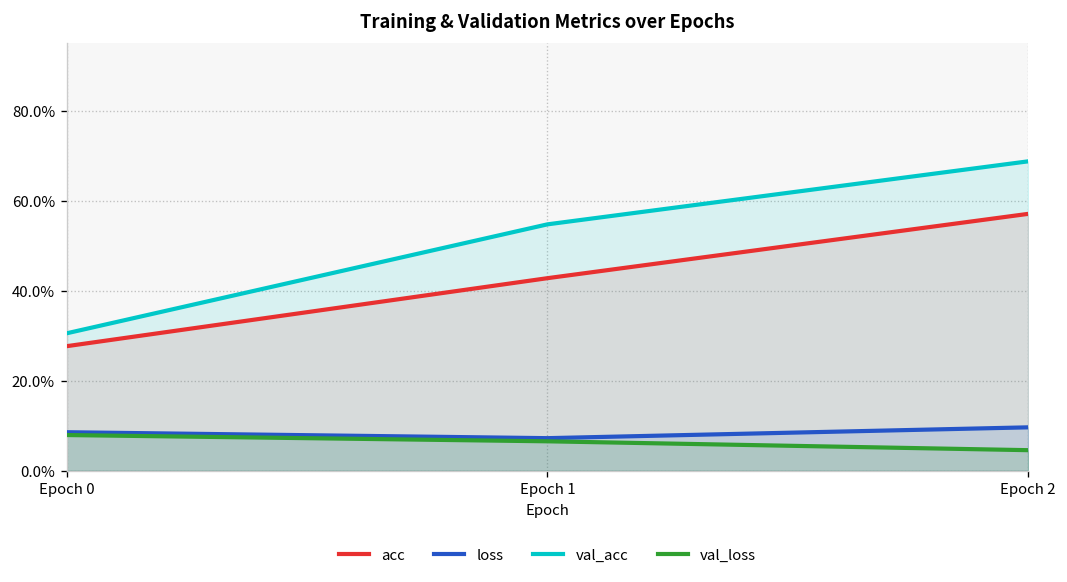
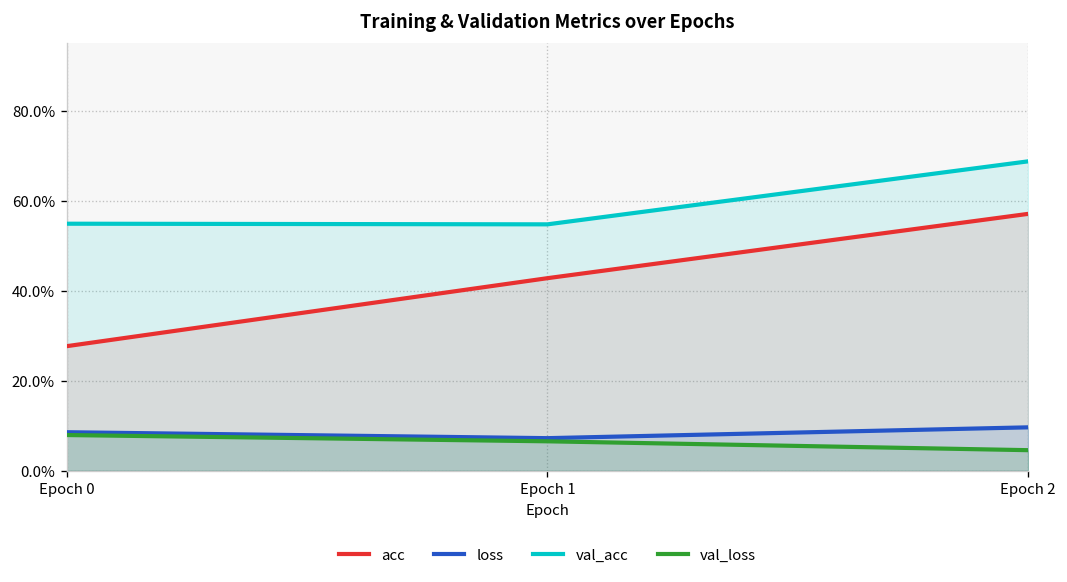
val_acc, Epoch 0: 31% -> 55%
